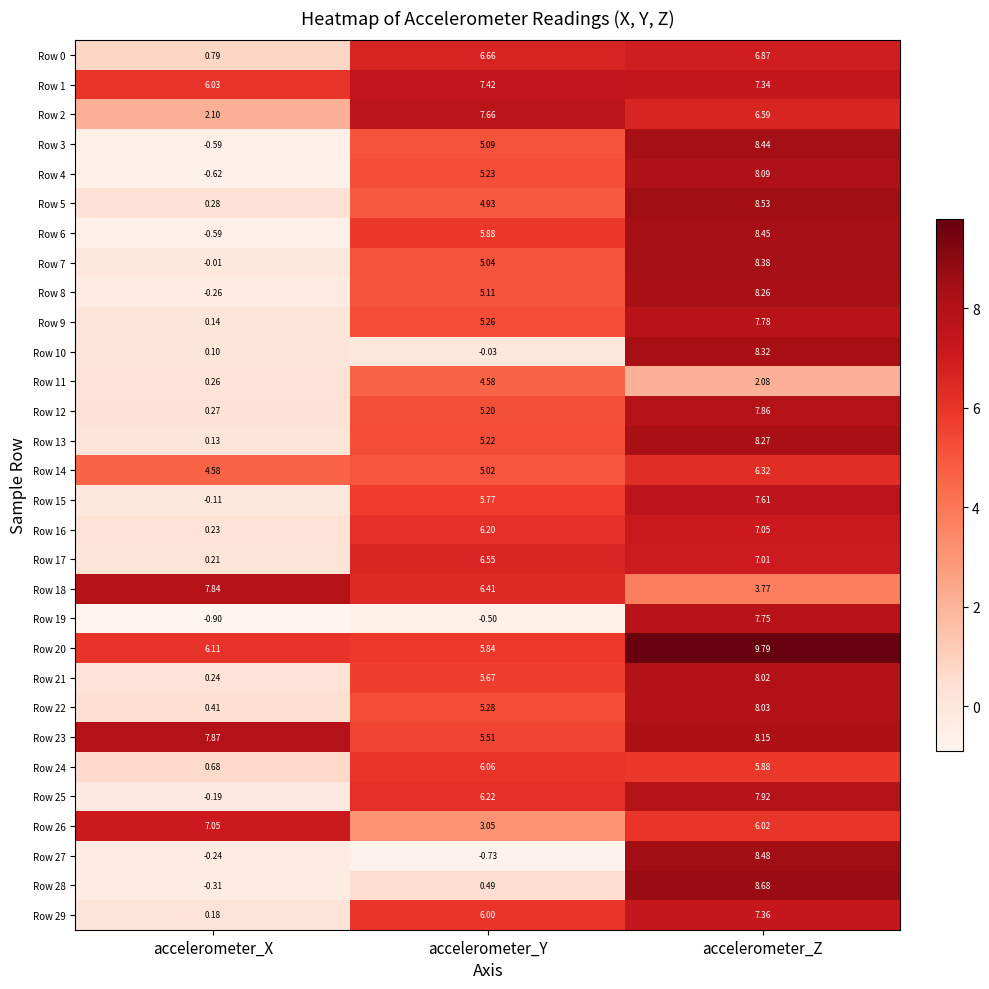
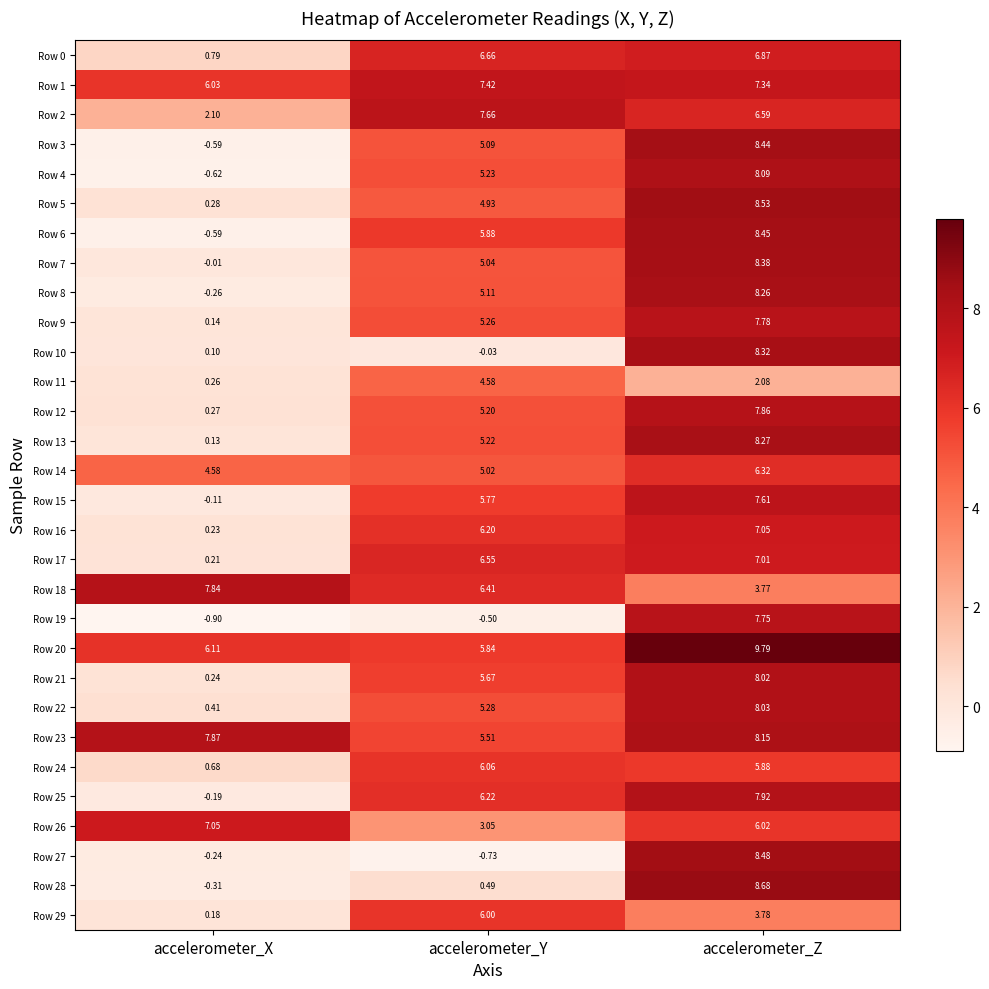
Row 29, accelerometer_Z: 7.36 -> 3.78
